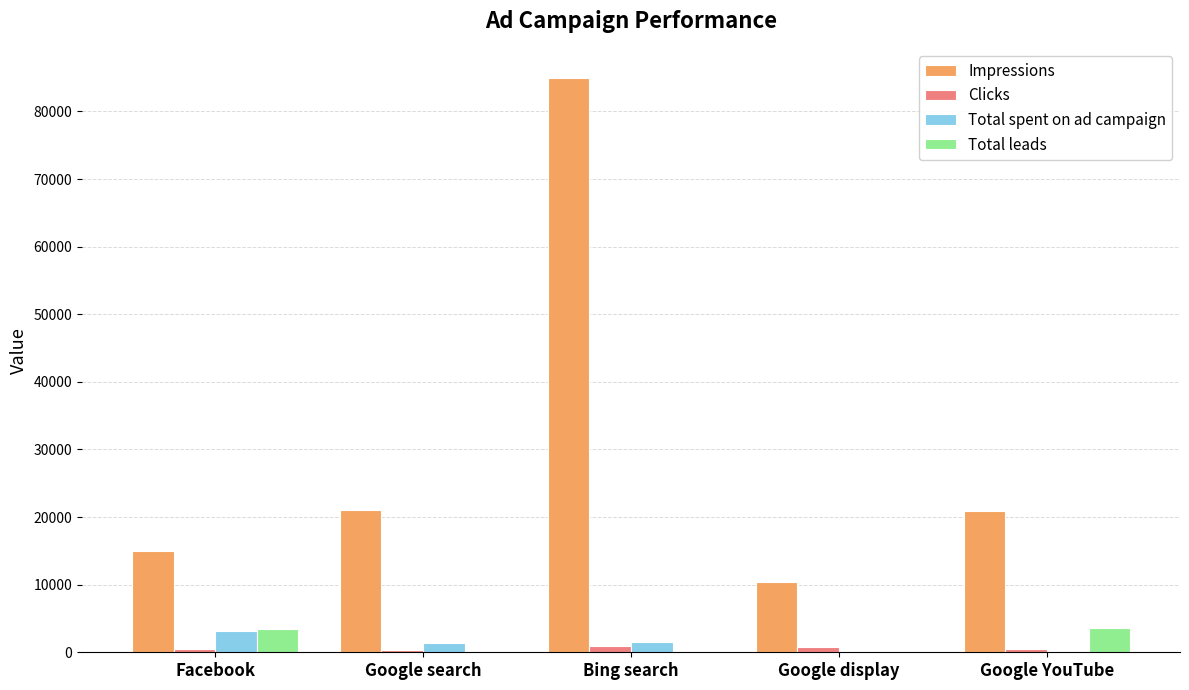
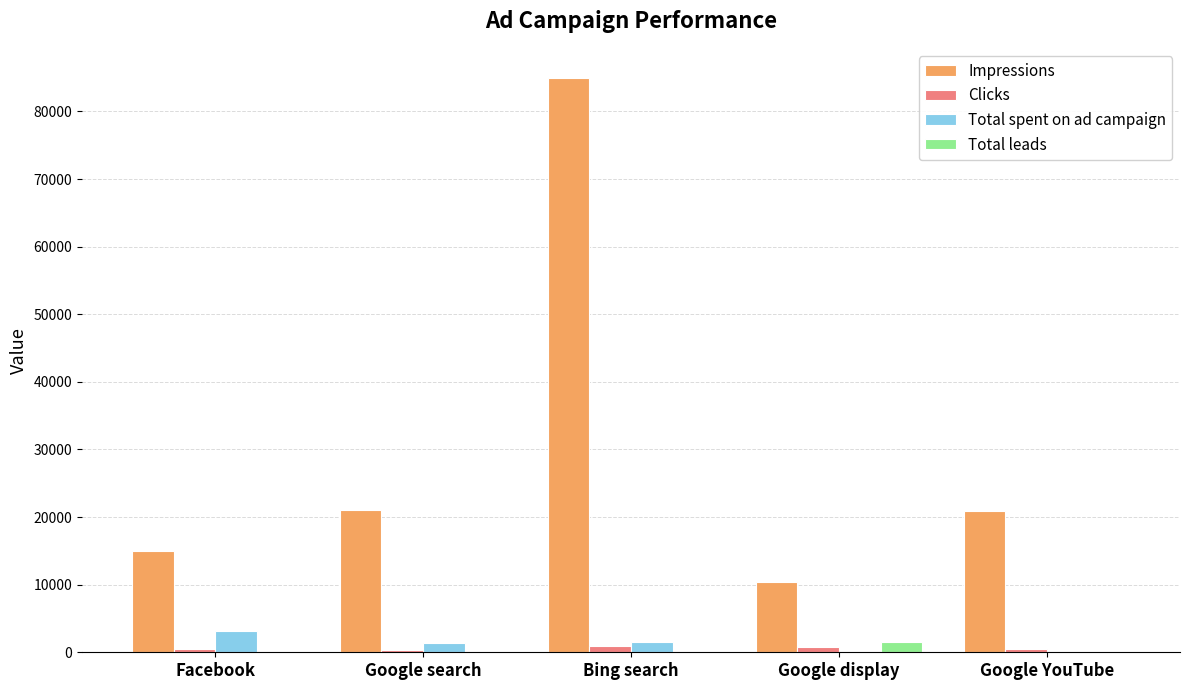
Total leads, Facebook: 3000 -> 0
Total leads, Google display: 0 -> 1000
Total leads, Google YouTube: 4000 -> 0
